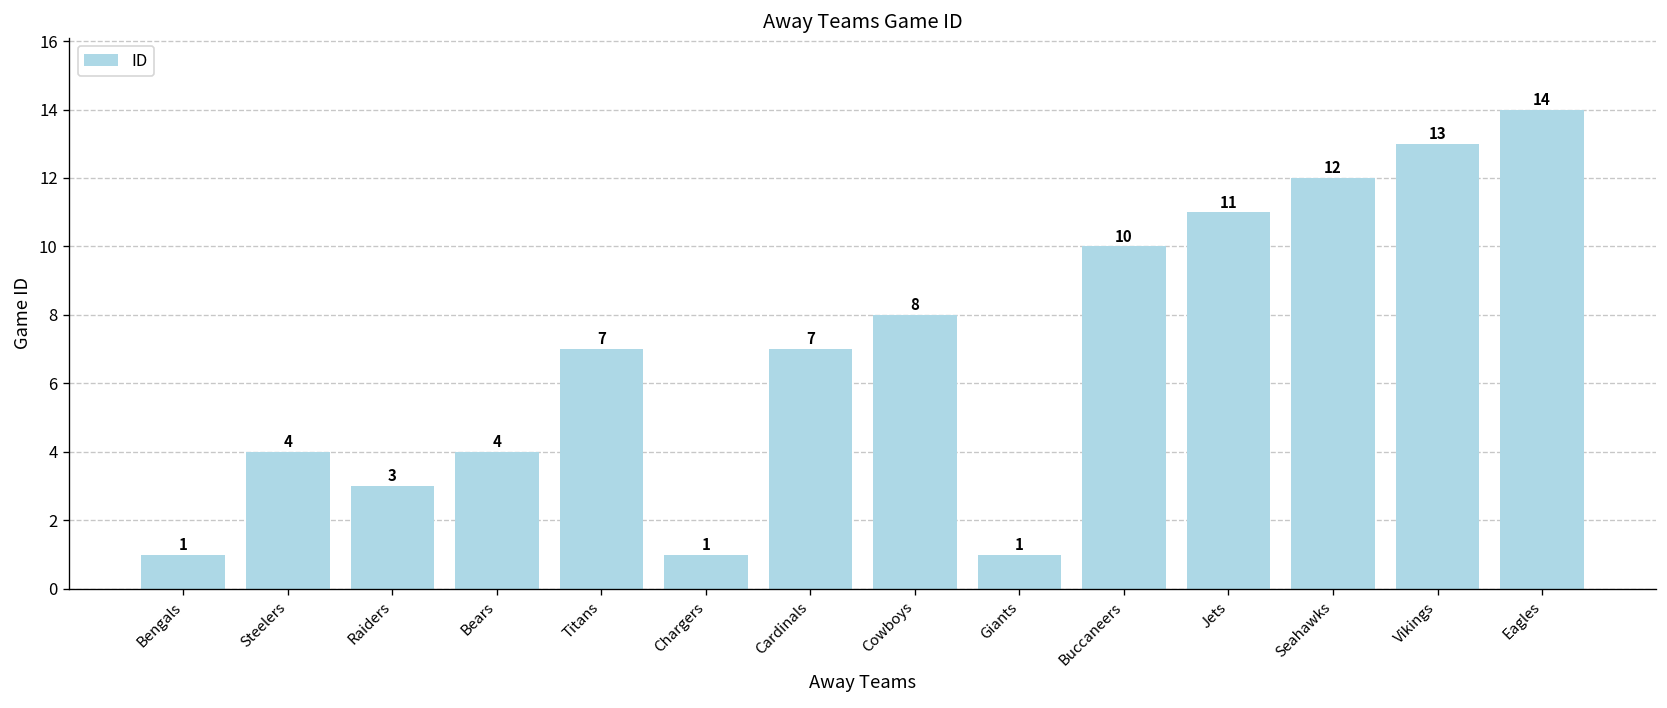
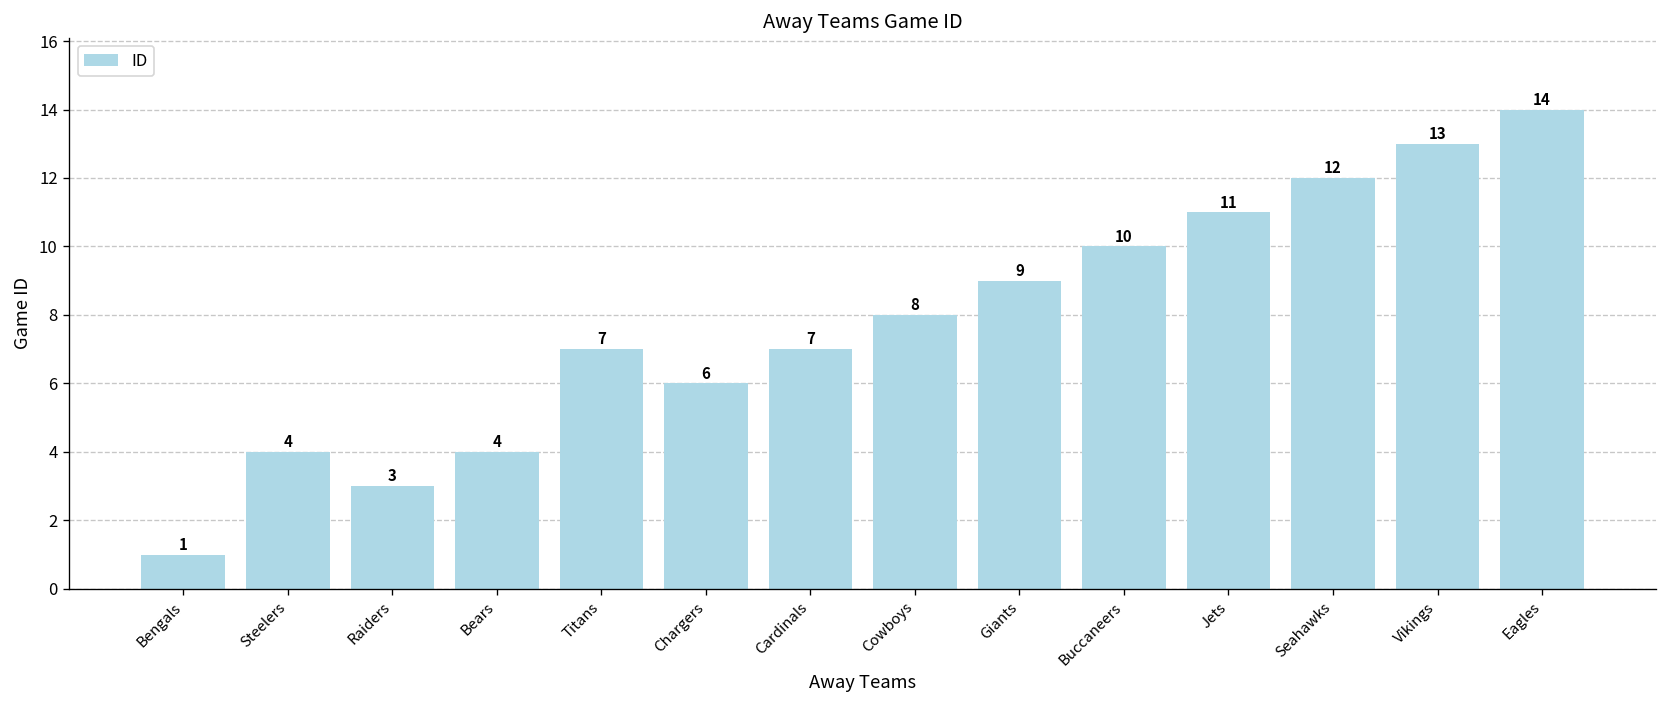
Chargers: 1 -> 6
Giants: 1 -> 9
